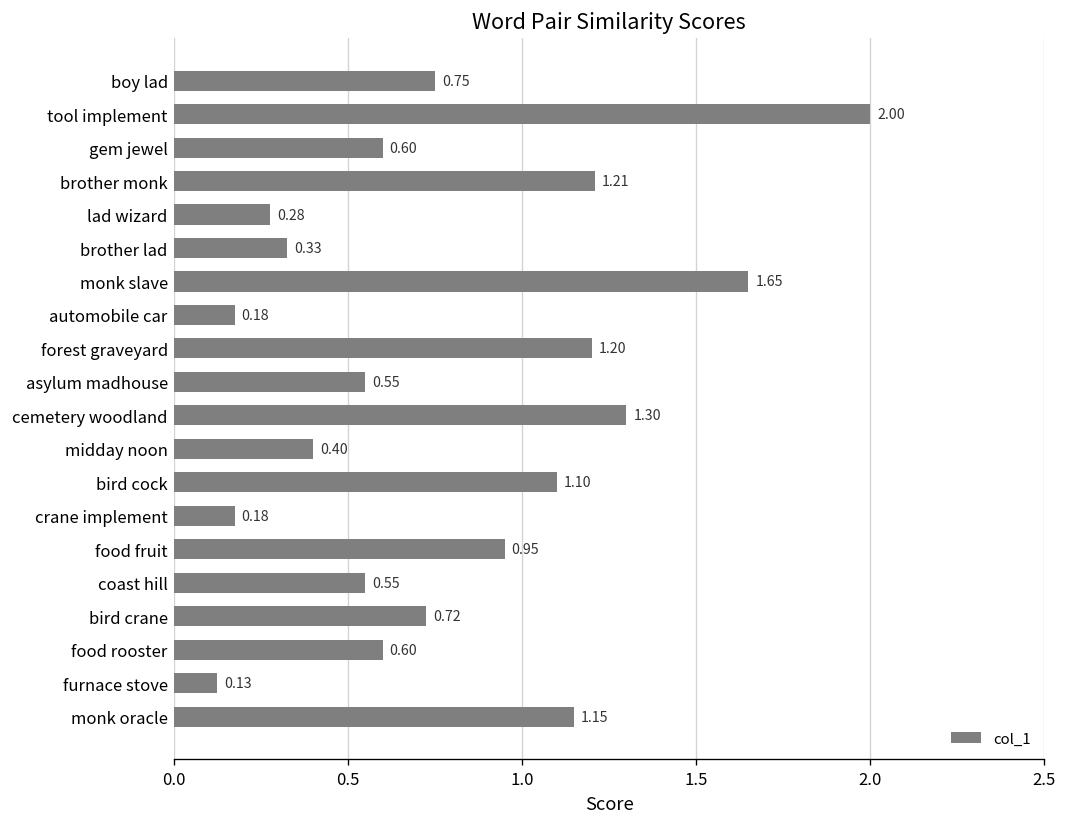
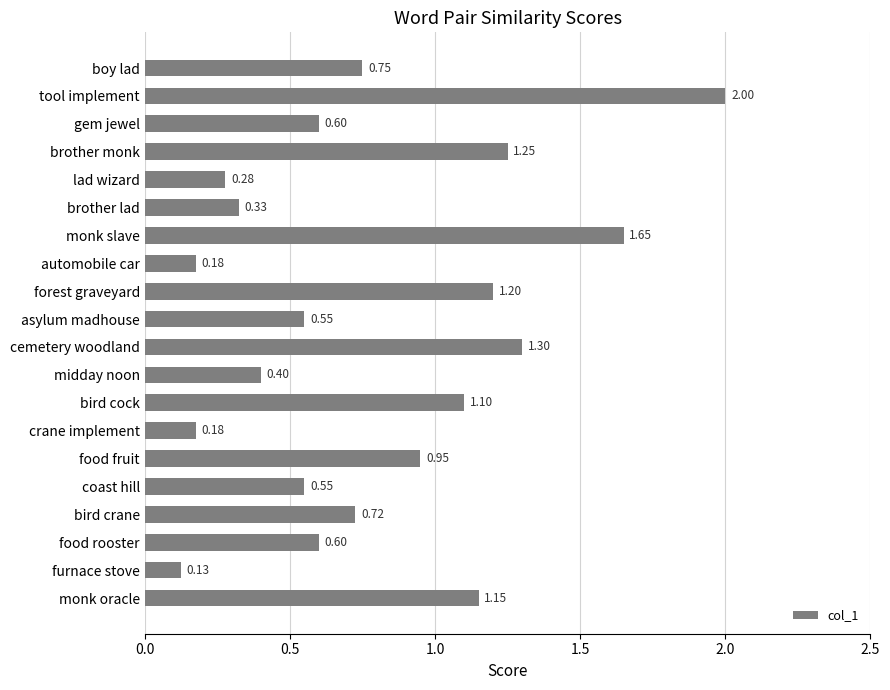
brother monk: 1.21 -> 1.25
